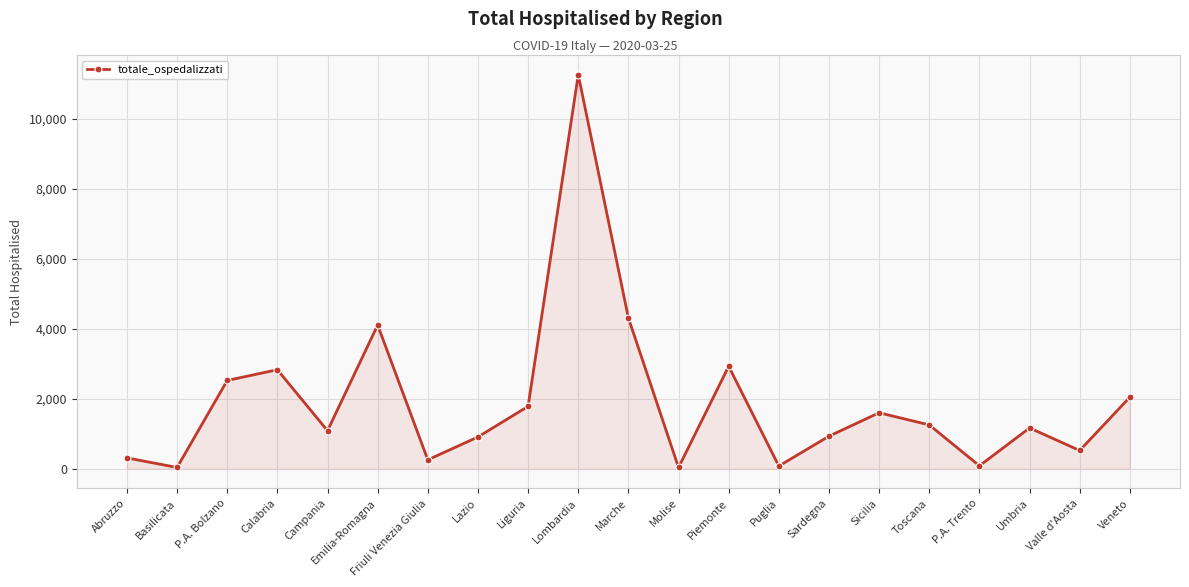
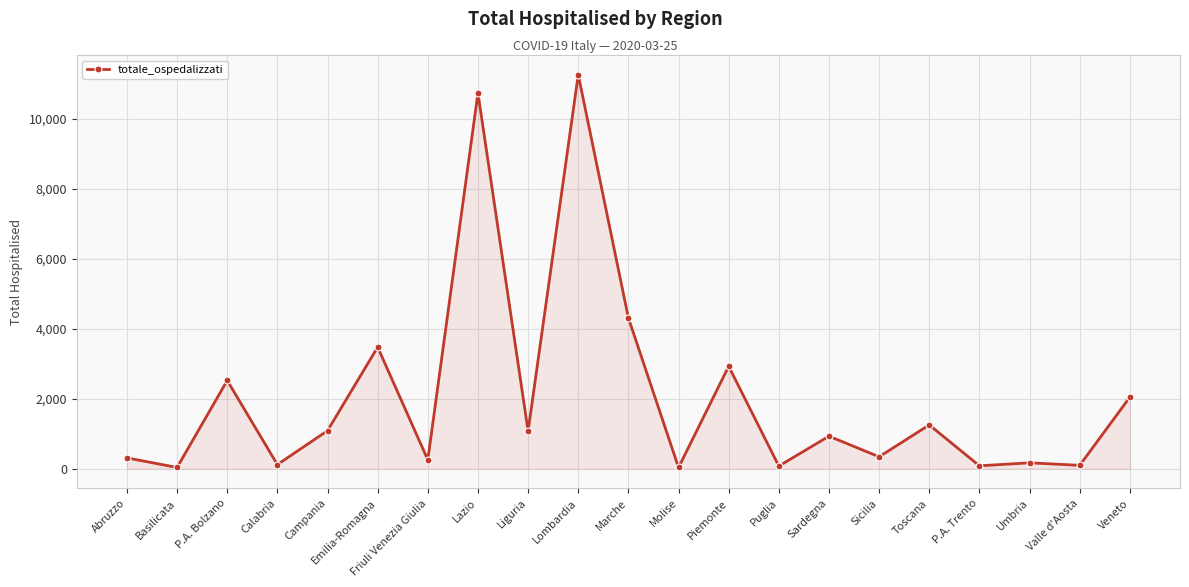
Calabria: 2,800 -> 100
Emilia-Romagna: 4,100 -> 3,500
Lazio: 900 -> 10,700
Liguria: 1,800 -> 1,100
Sicilia: 1,600 -> 300
Umbria: 1,200 -> 200
Valle d'Aosta: 500 -> 100
